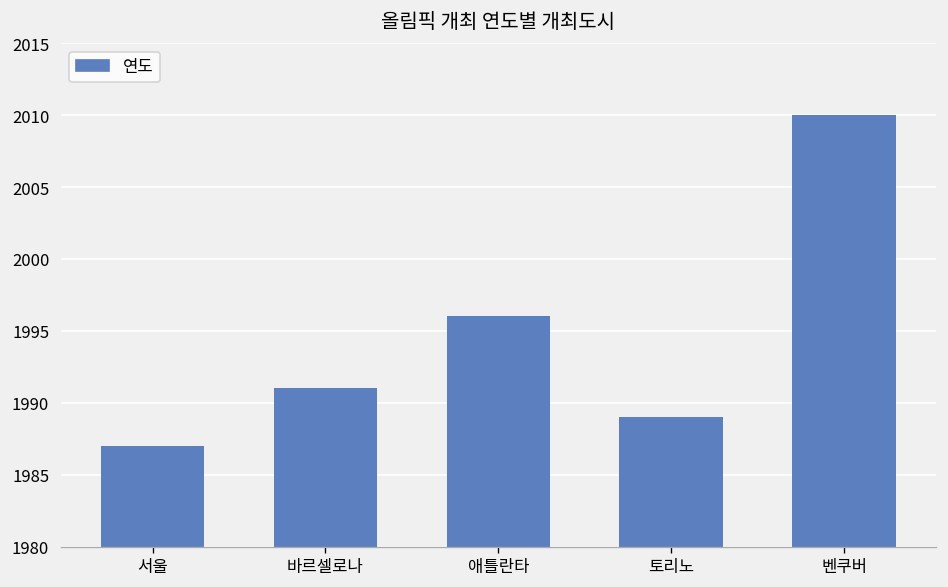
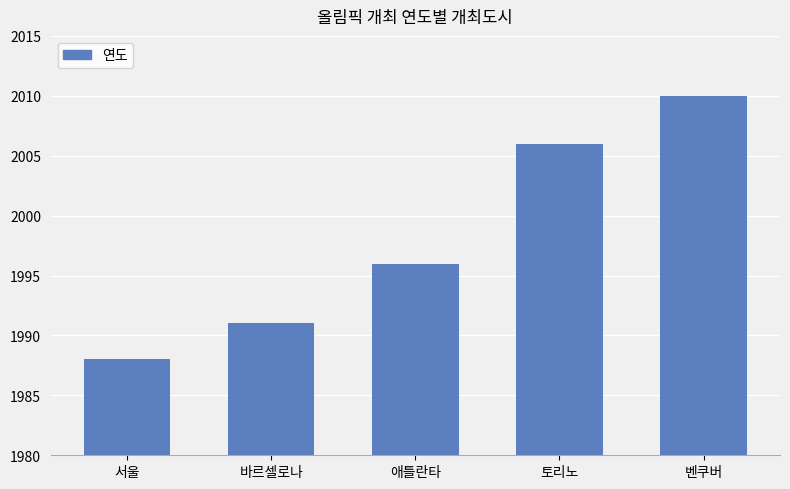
서울: 1987 -> 1988
토리노: 1989 -> 2006
